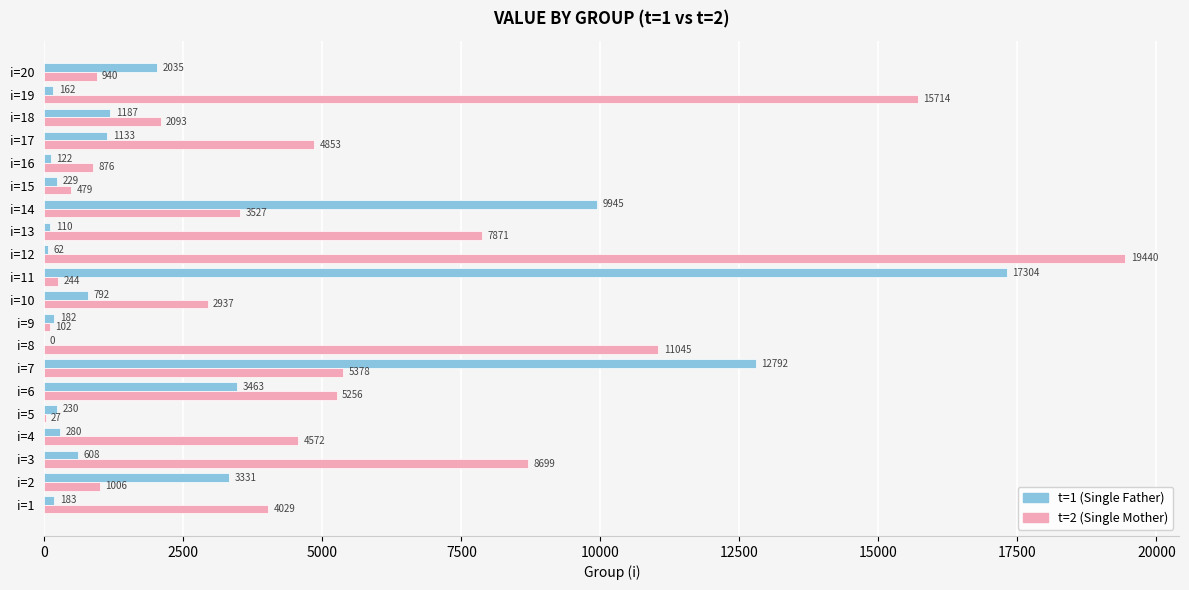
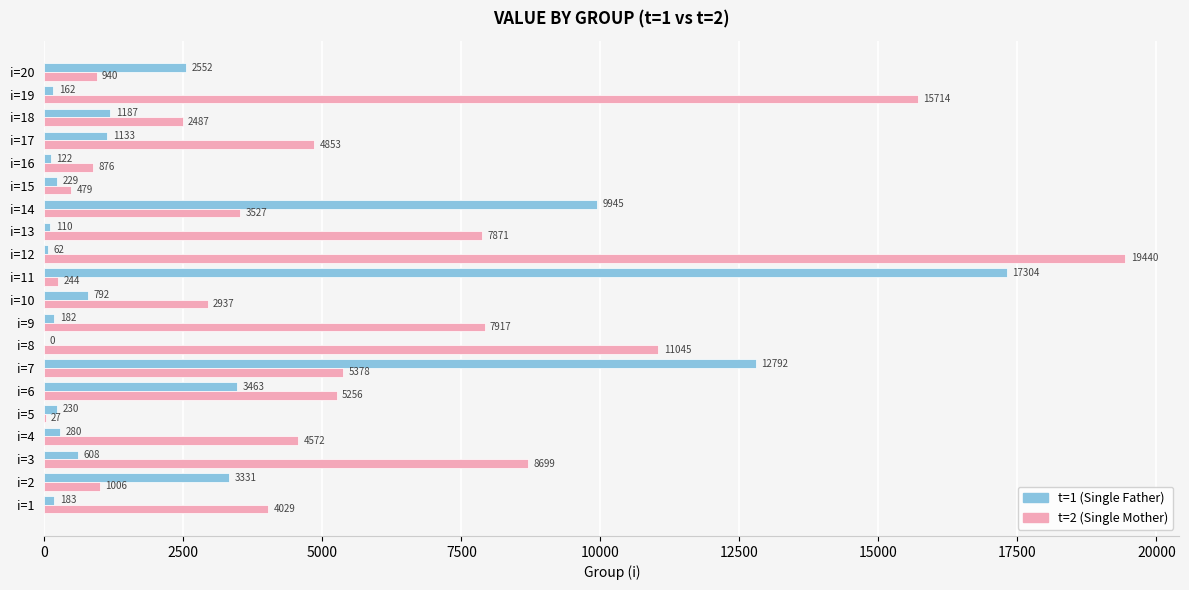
t=1 (Single Father), i=20: 2035 -> 2552
t=2 (Single Mother), i=18: 2093 -> 2487
t=2 (Single Mother), i=9: 102 -> 7917
